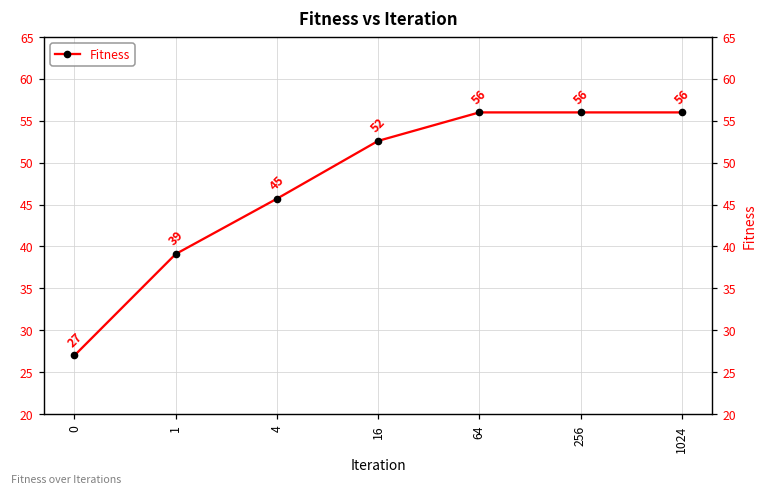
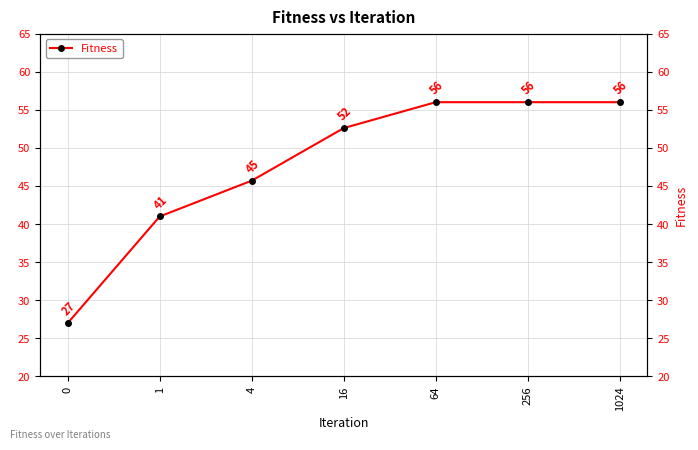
1: 39 -> 41
